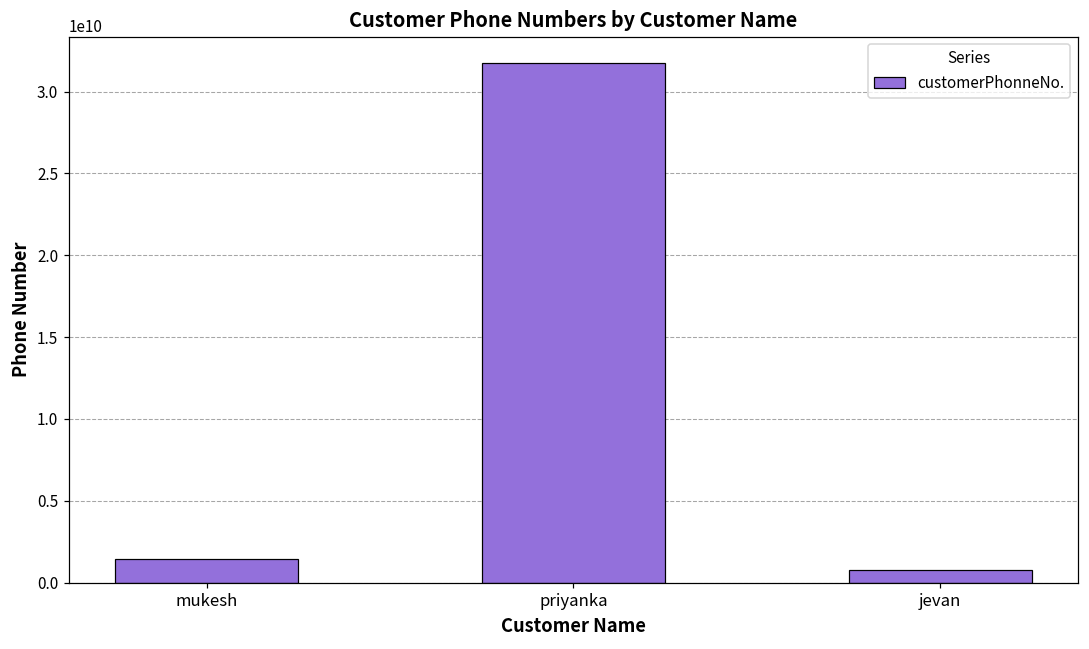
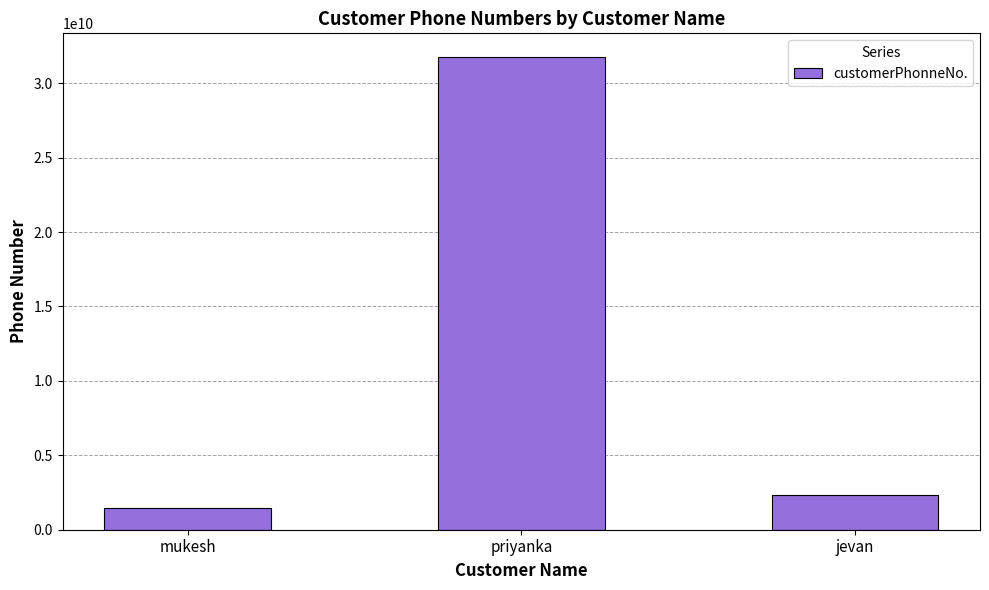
jevan: 800000000 -> 2300000000
